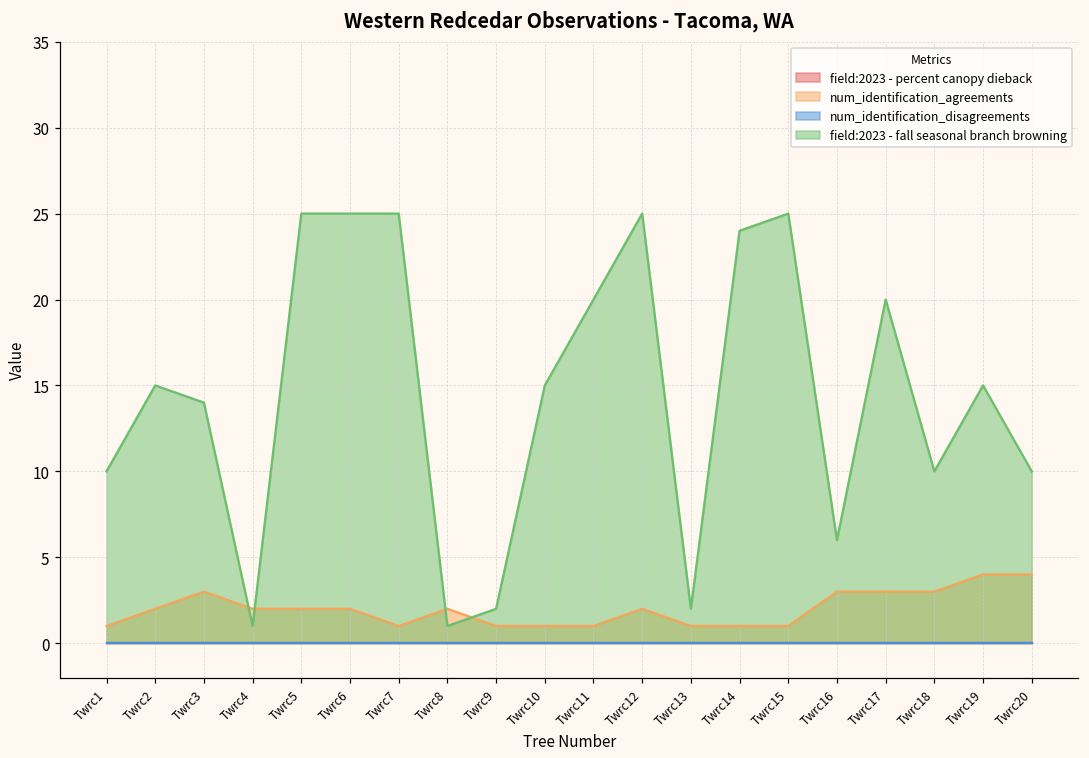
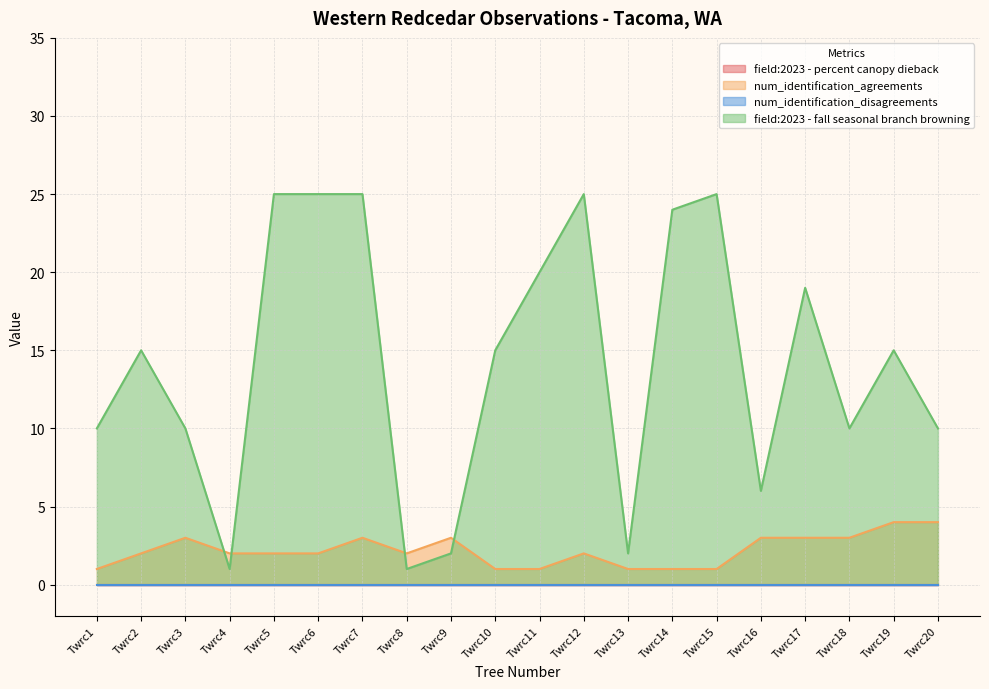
field:2023 - fall seasonal branch browning, Twrc3: 14 -> 10
num_identification_agreements, Twrc7: 1 -> 3
num_identification_agreements, Twrc9: 1 -> 3
field:2023 - fall seasonal branch browning, Twrc17: 20 -> 19
